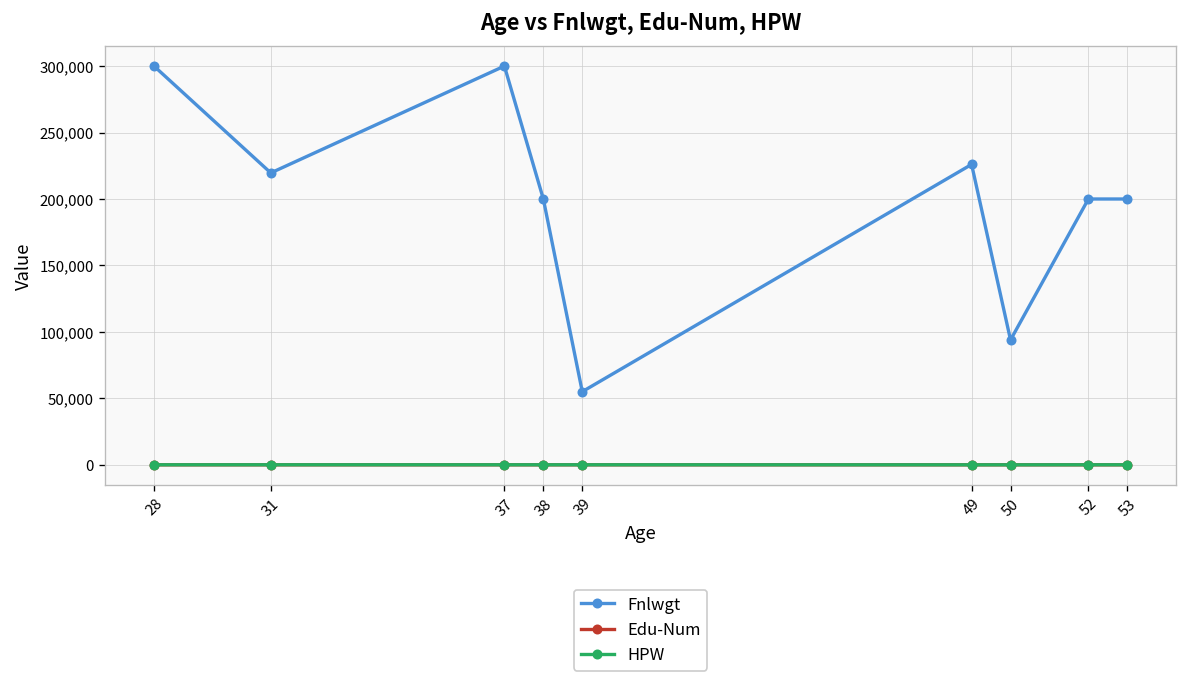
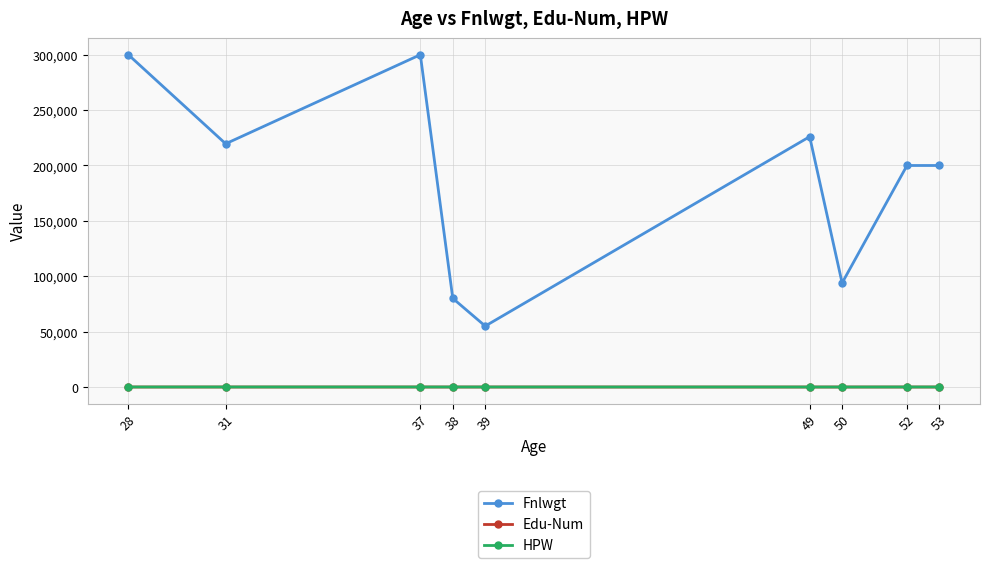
Fnlwgt, 38: 200,000 -> 80,000
